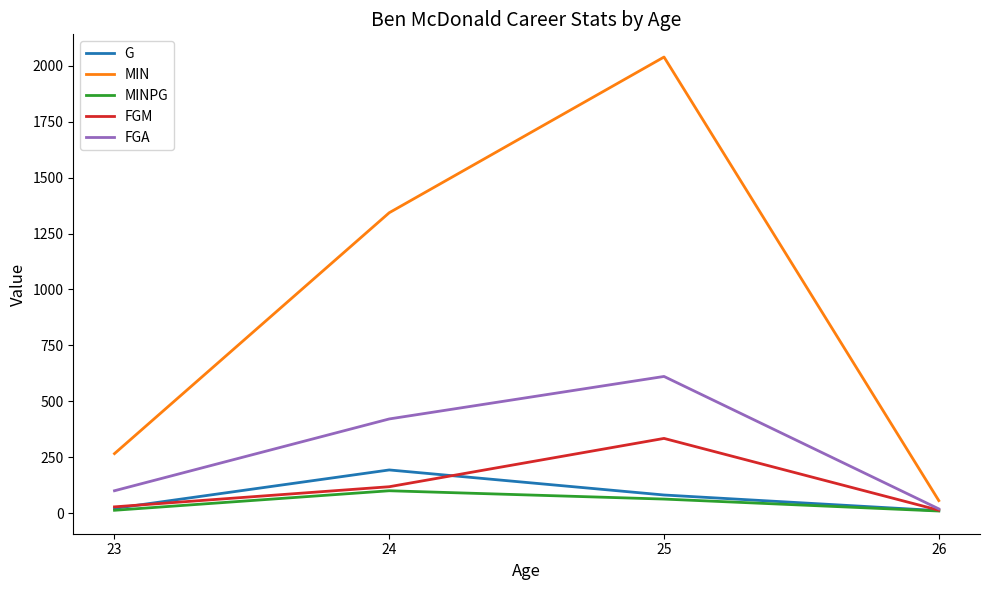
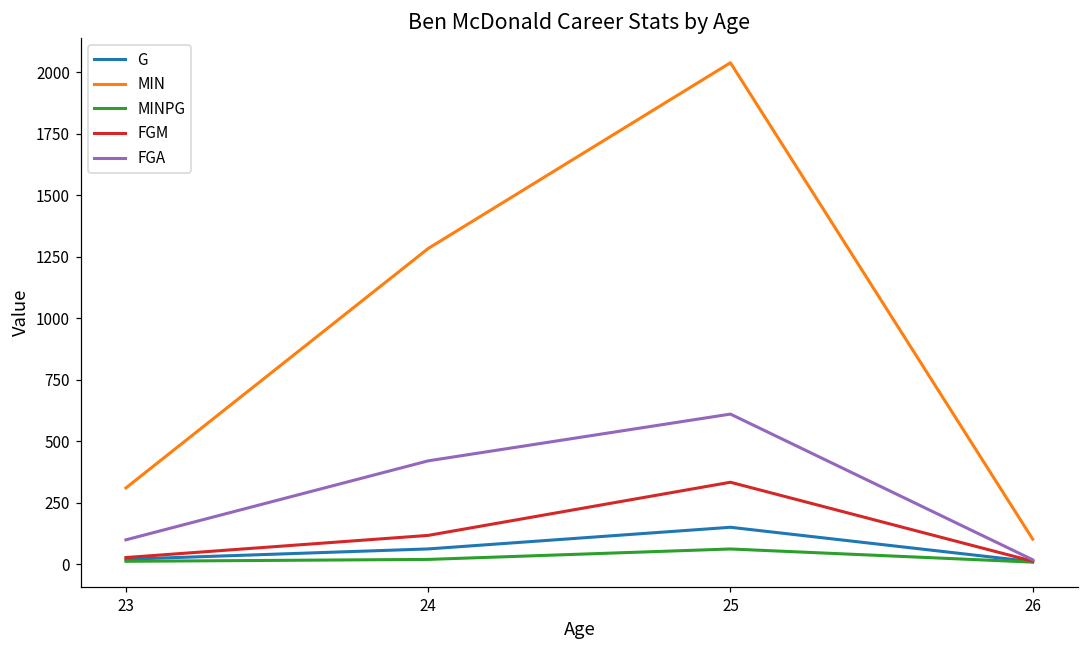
MIN, 23: 270 -> 310
G, 24: 190 -> 60
MIN, 24: 1340 -> 1280
MINPG, 24: 100 -> 20
G, 25: 80 -> 150
MIN, 26: 60 -> 100
